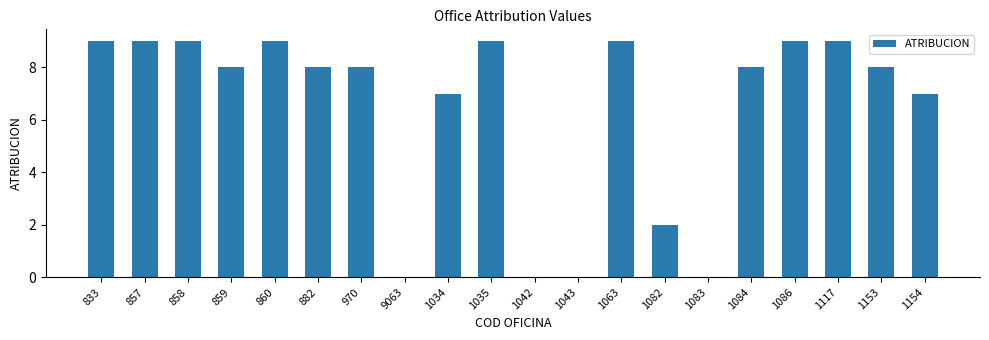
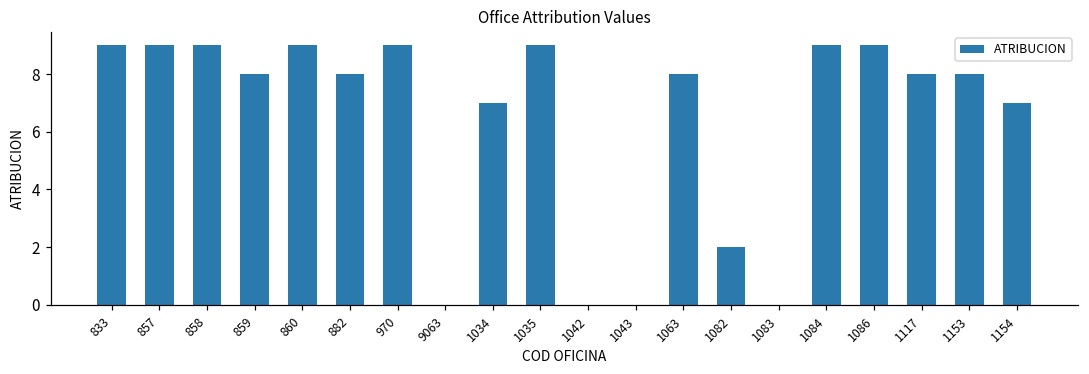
970: 8 -> 9
1063: 9 -> 8
1084: 8 -> 9
1117: 9 -> 8
